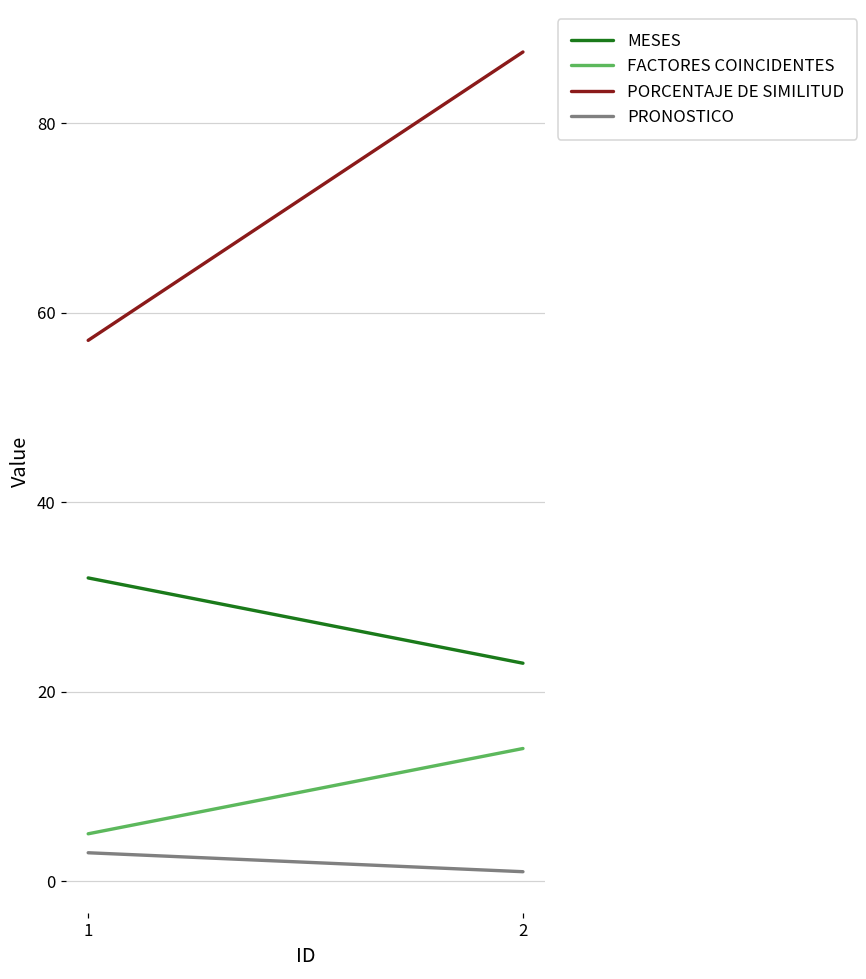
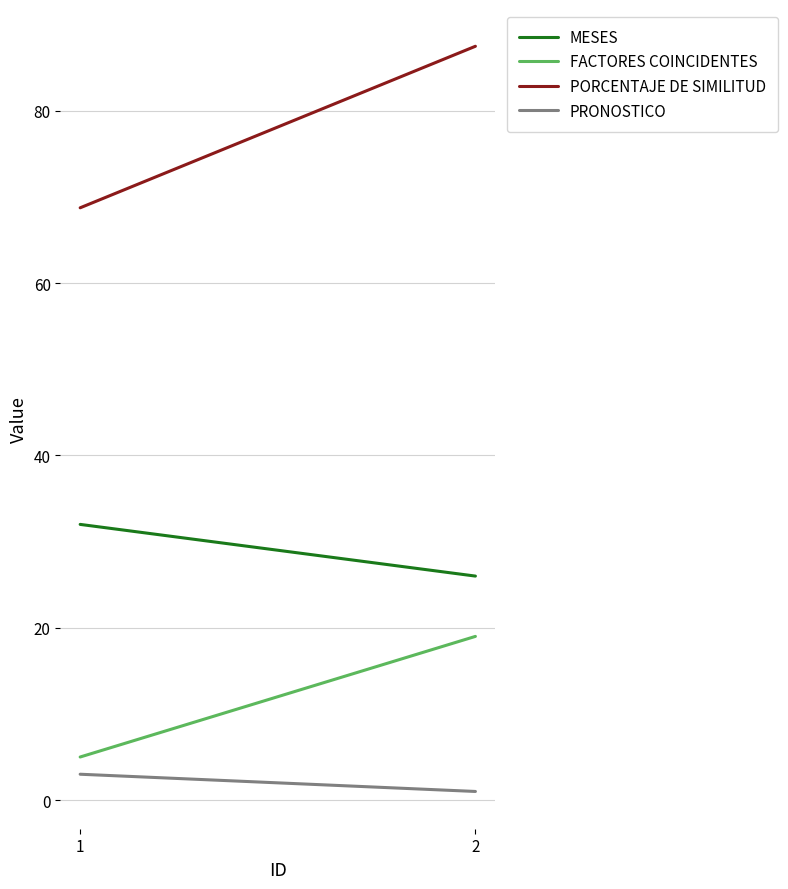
PORCENTAJE DE SIMILITUD, 1: 57 -> 69
MESES, 2: 23 -> 26
FACTORES COINCIDENTES, 2: 14 -> 19
